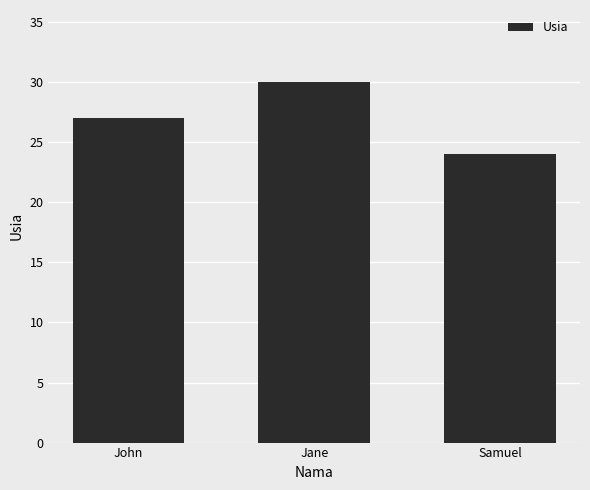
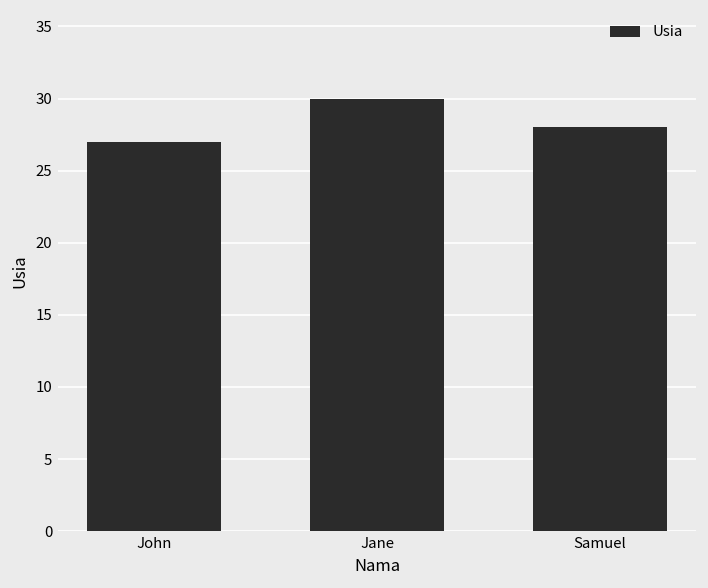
Samuel: 24 -> 28
